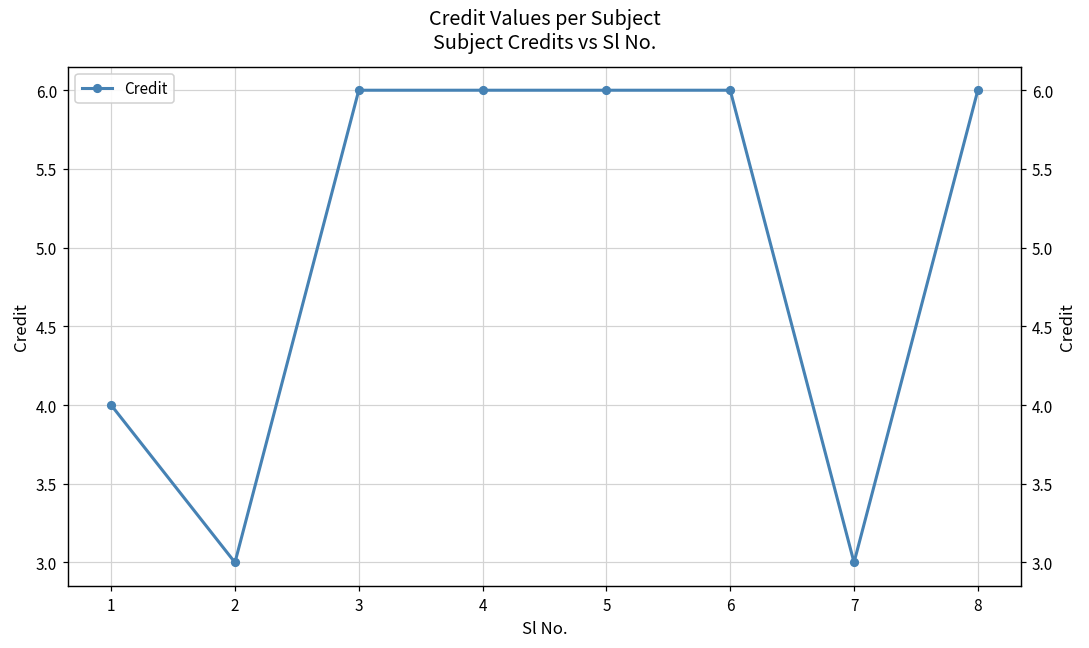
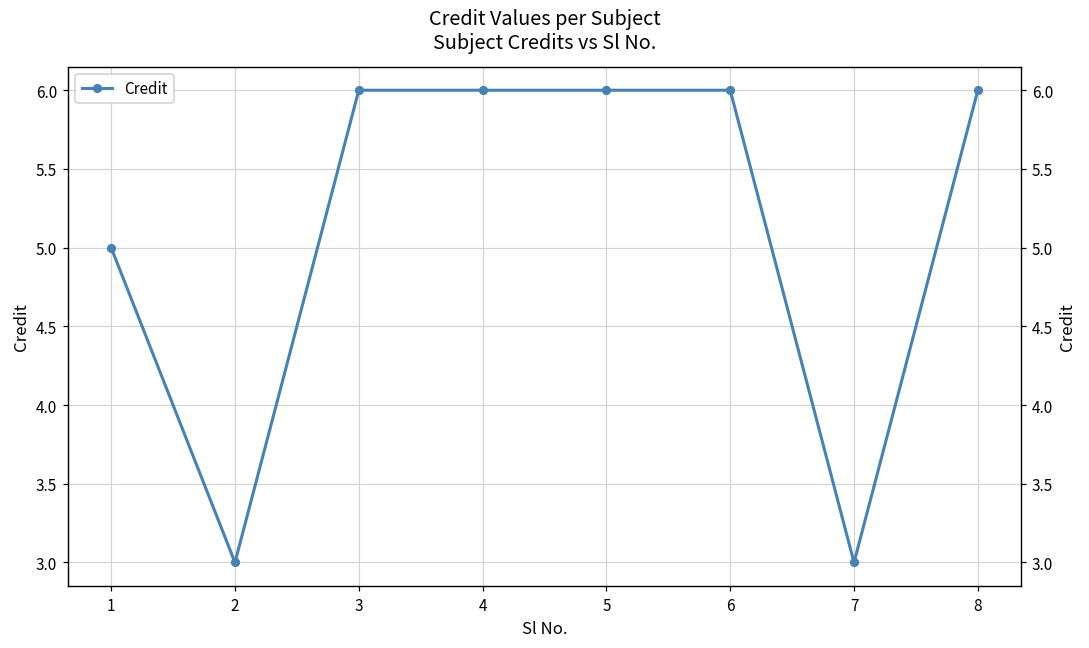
1: 4 -> 5
